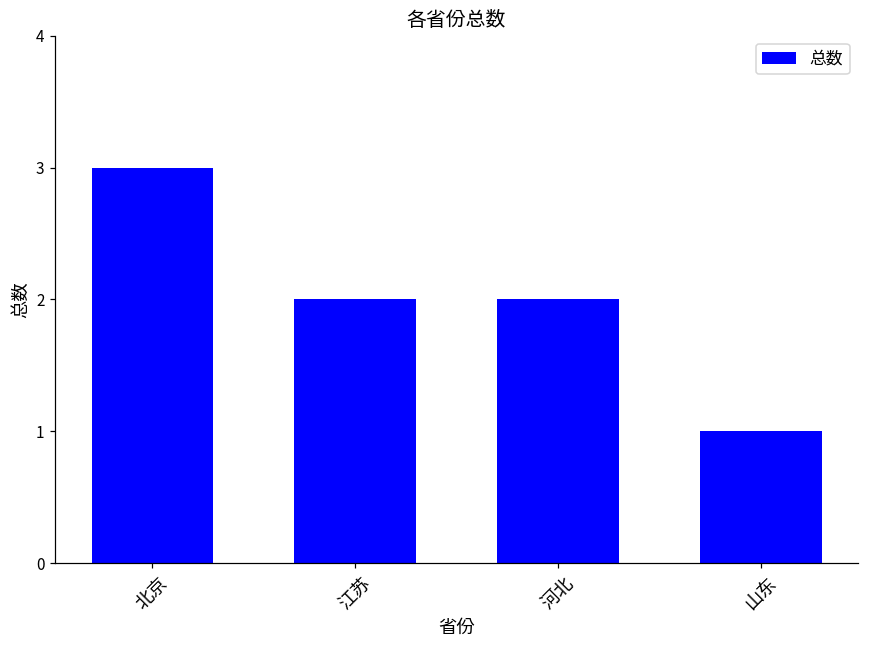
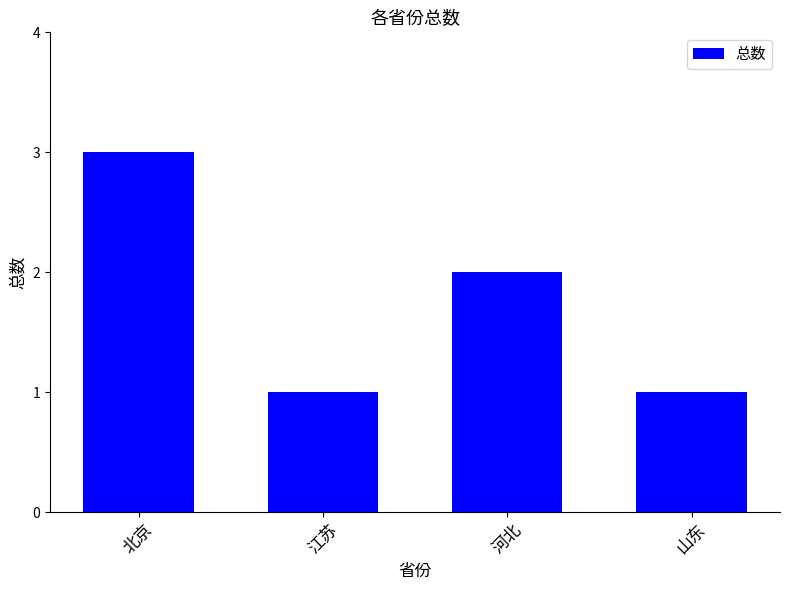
江苏: 2 -> 1
